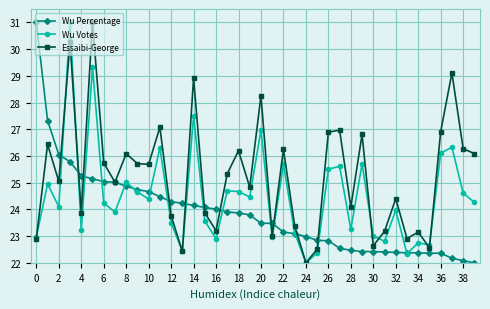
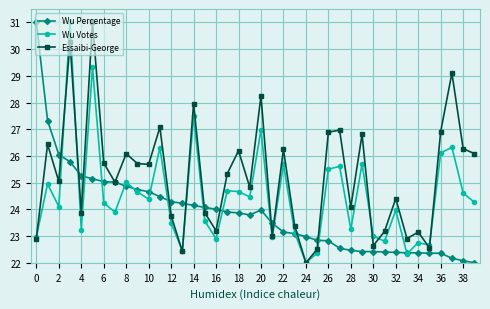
Essaibi-George, 14: 28.9 -> 28.0
Wu Percentage, 20: 23.5 -> 24.0
